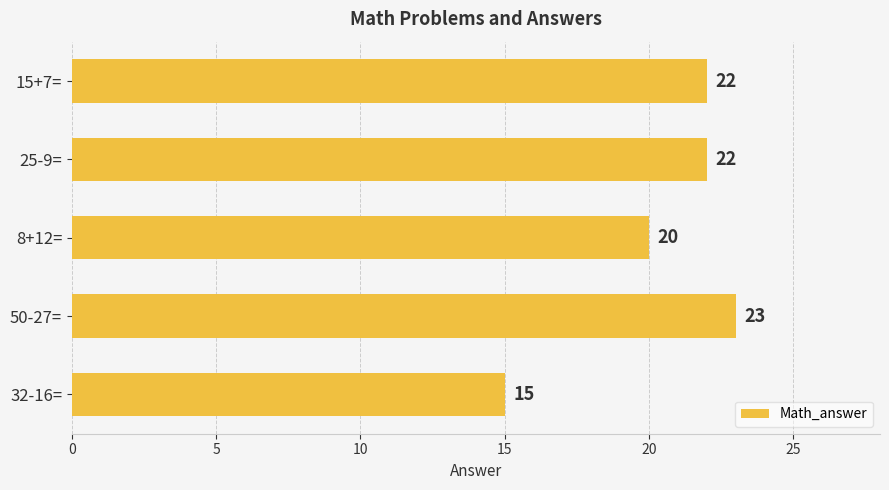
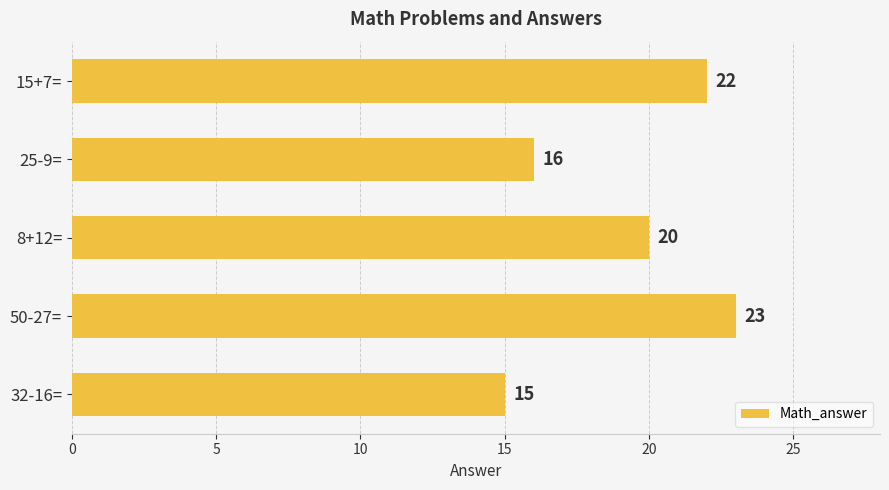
25-9=: 22 -> 16
